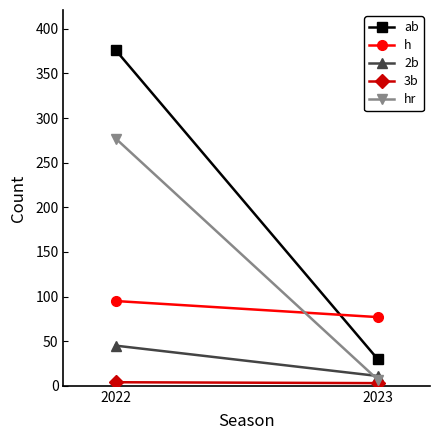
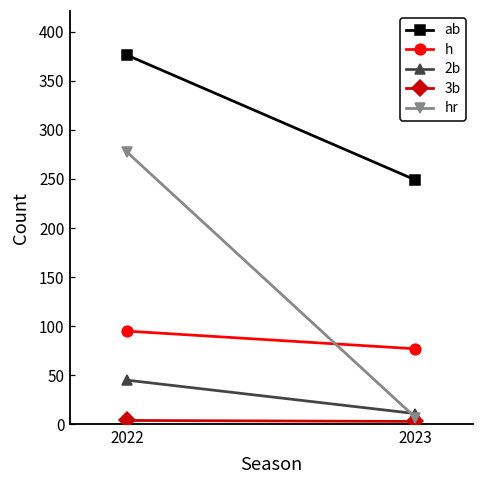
ab, 2023: 30 -> 250
